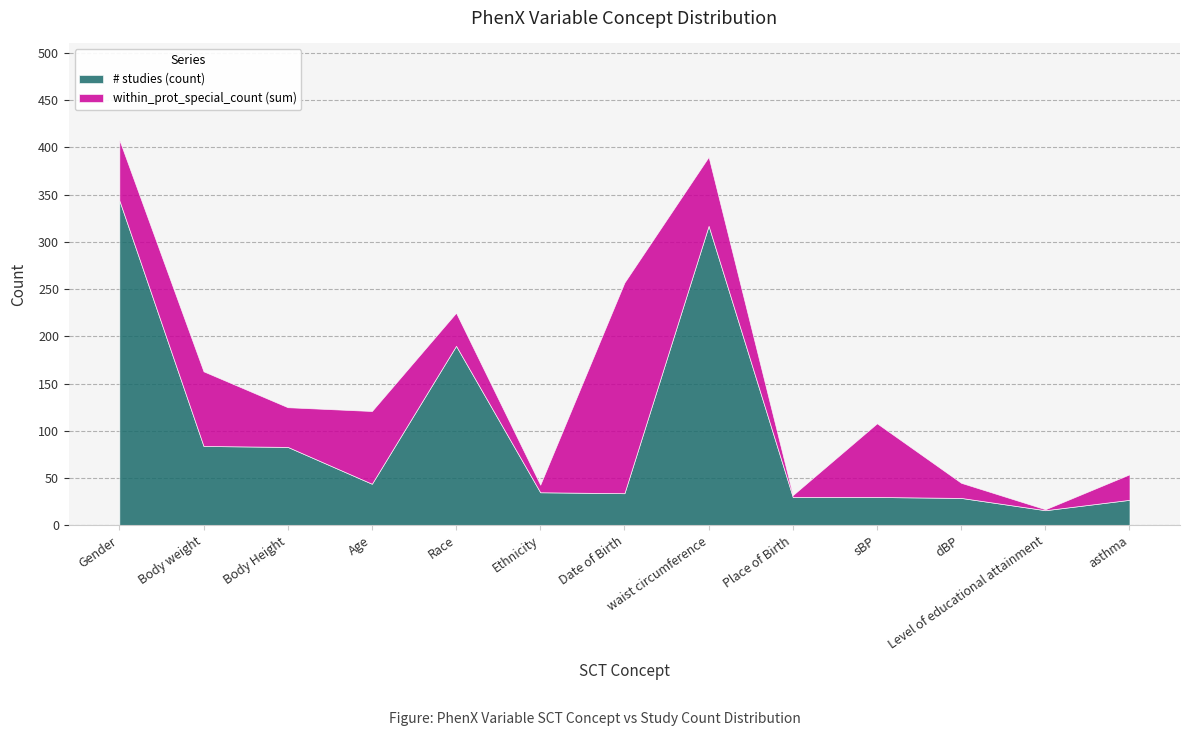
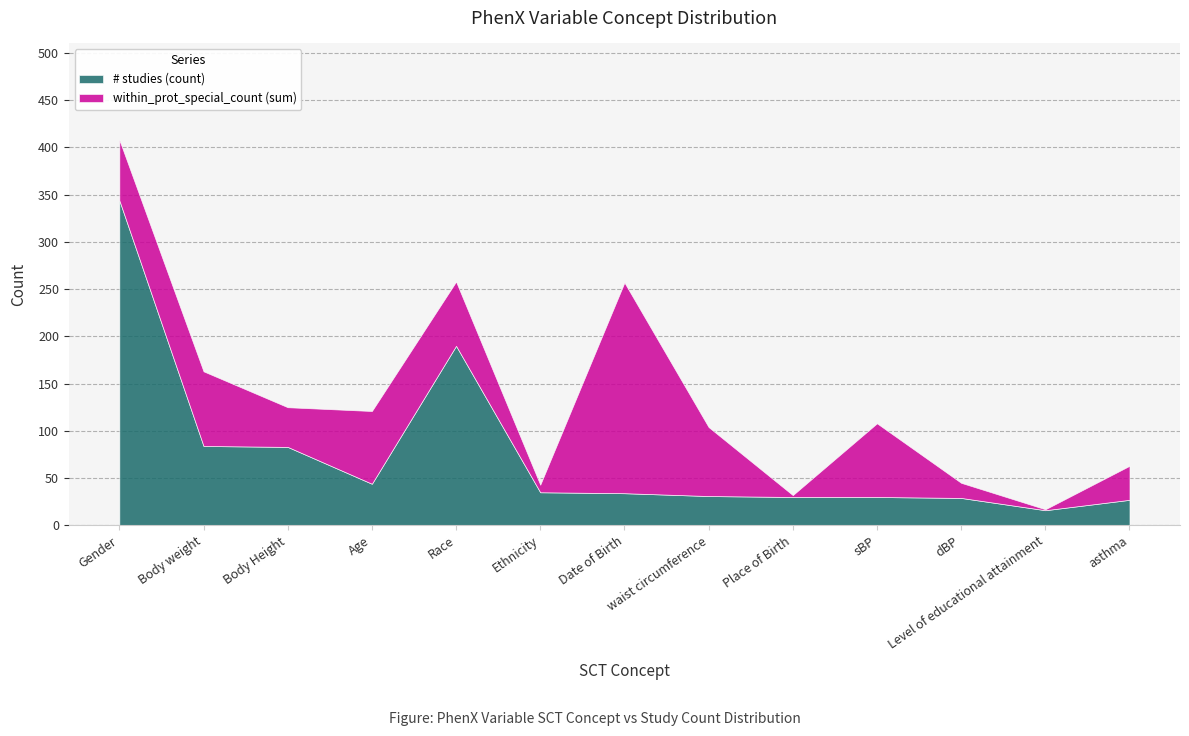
within_prot_special_count (sum), Race: 40 -> 70
# studies (count), waist circumference: 320 -> 30
within_prot_special_count (sum), asthma: 30 -> 40
